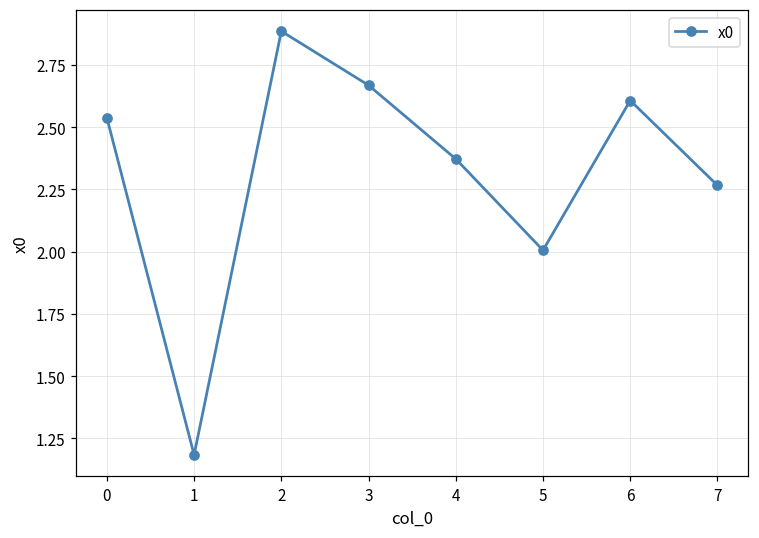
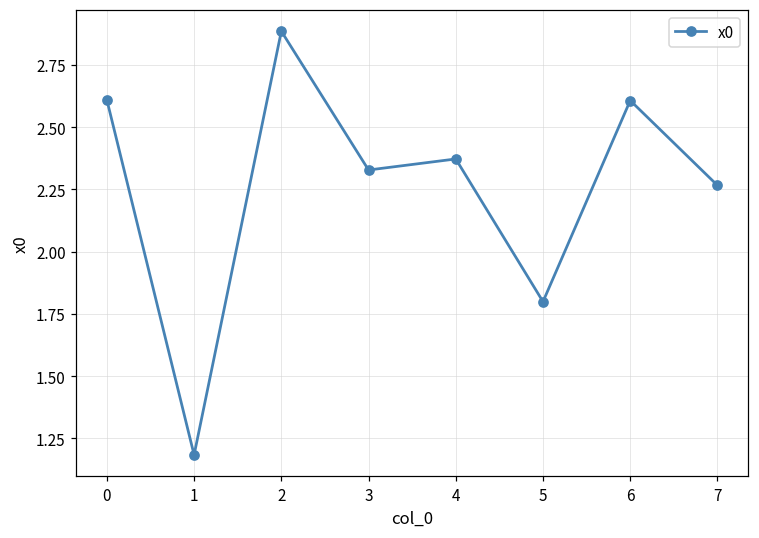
0: 2.54 -> 2.61
3: 2.67 -> 2.33
5: 2.01 -> 1.80
